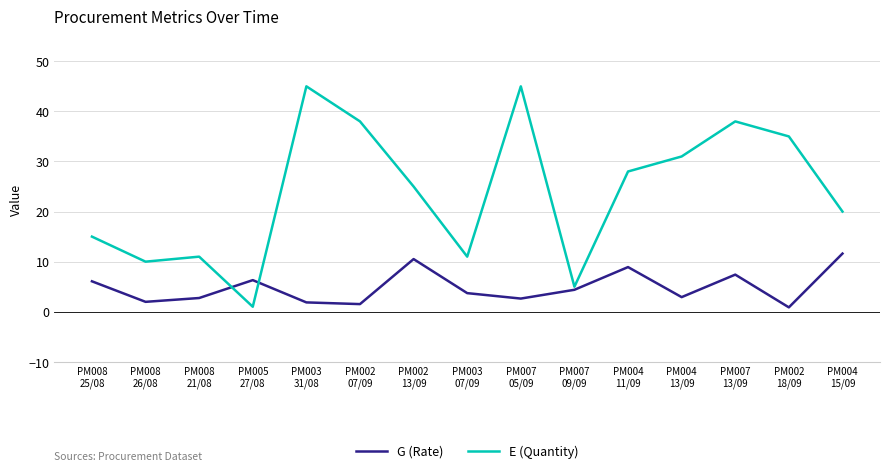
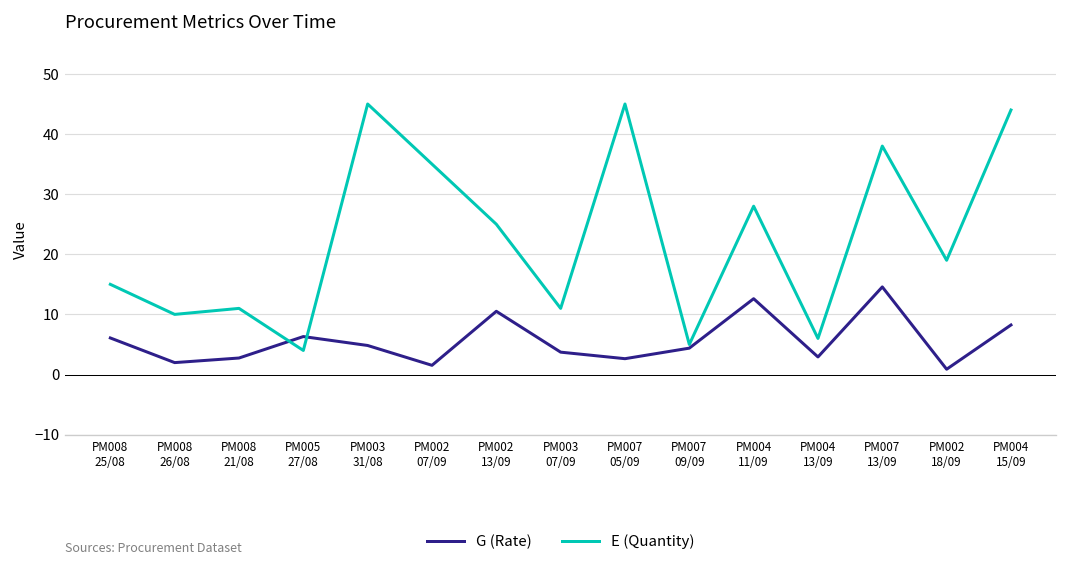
E (Quantity), PM005 27/08: 1 -> 4
G (Rate), PM003 31/08: 2 -> 5
E (Quantity), PM002 07/09: 38 -> 35
G (Rate), PM004 11/09: 9 -> 13
E (Quantity), PM004 13/09: 31 -> 6
G (Rate), PM007 13/09: 7 -> 15
E (Quantity), PM002 18/09: 35 -> 19
G (Rate), PM004 15/09: 12 -> 8
E (Quantity), PM004 15/09: 20 -> 44
